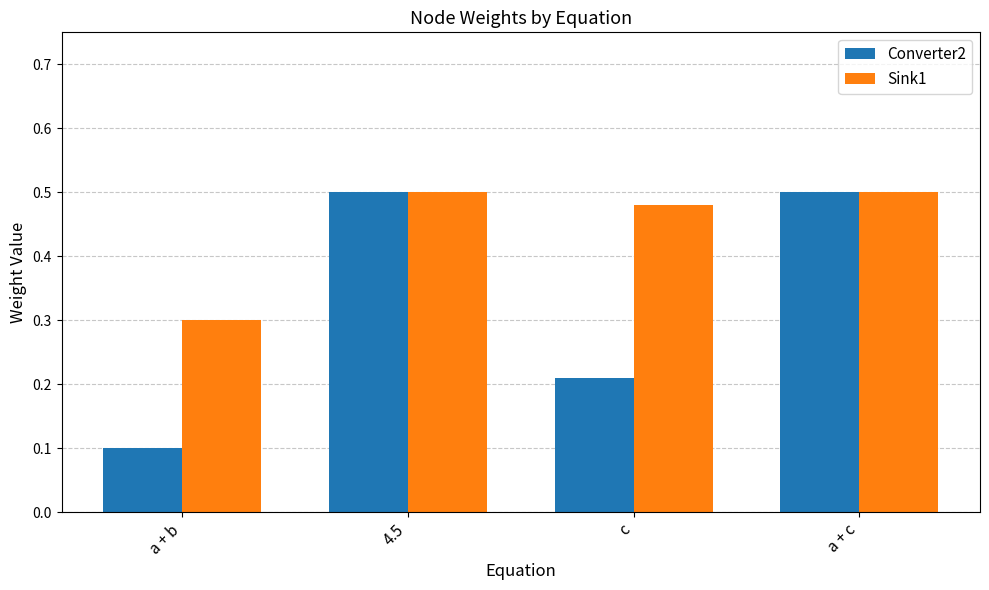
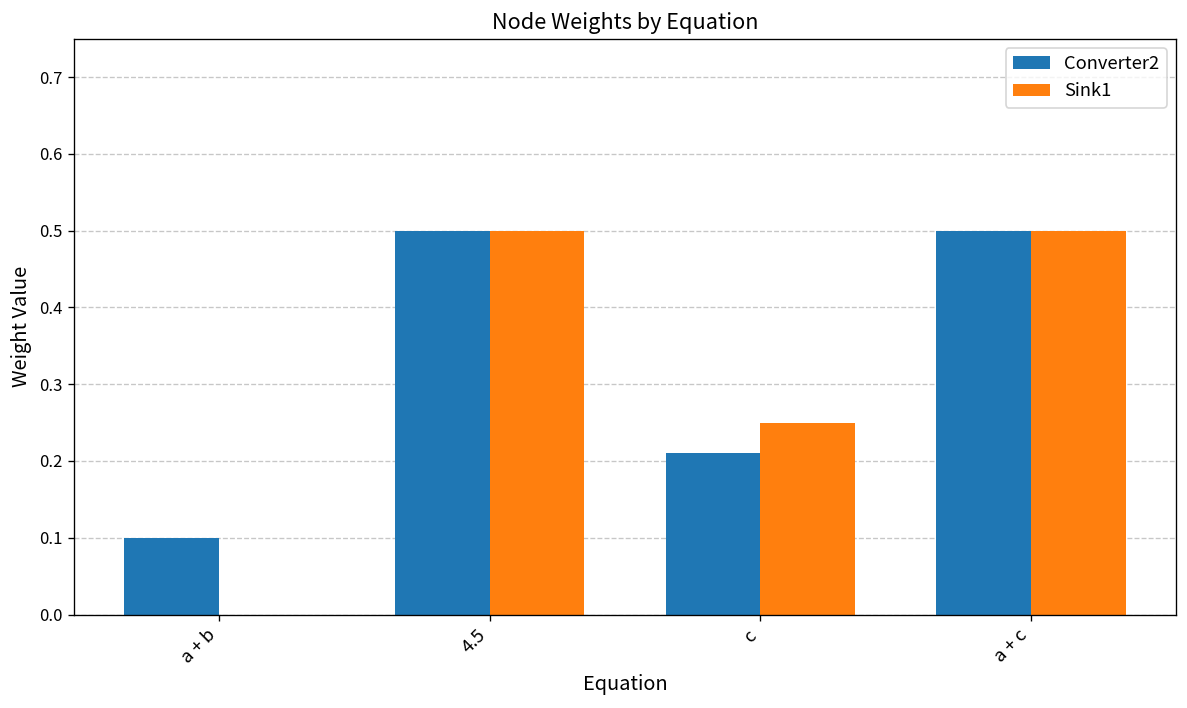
Sink1, a + b: 0.3 -> 0.0
Sink1, c: 0.48 -> 0.25
